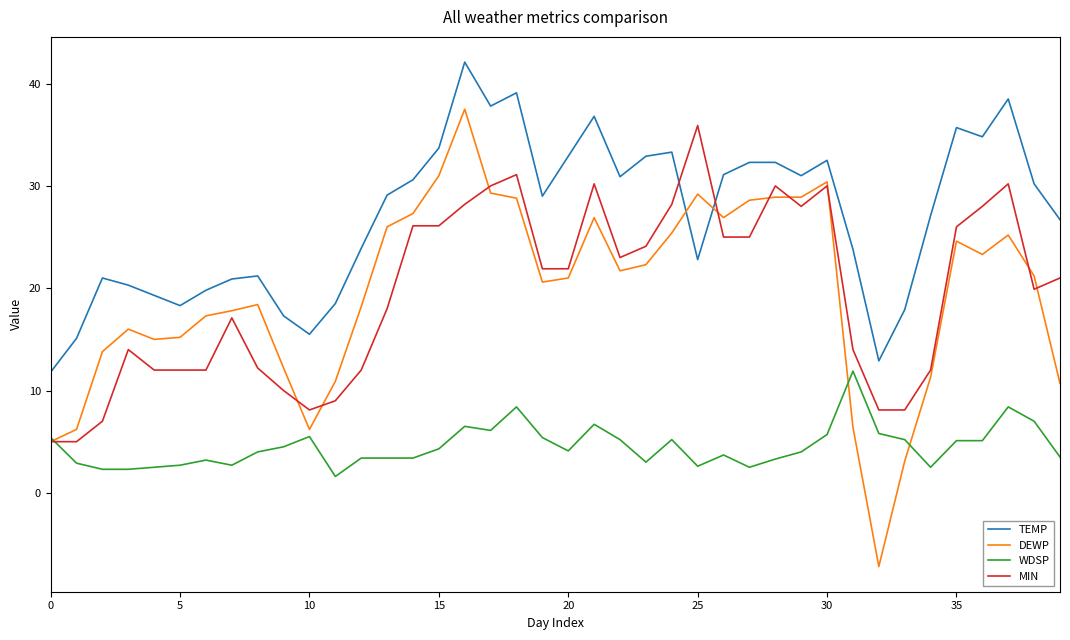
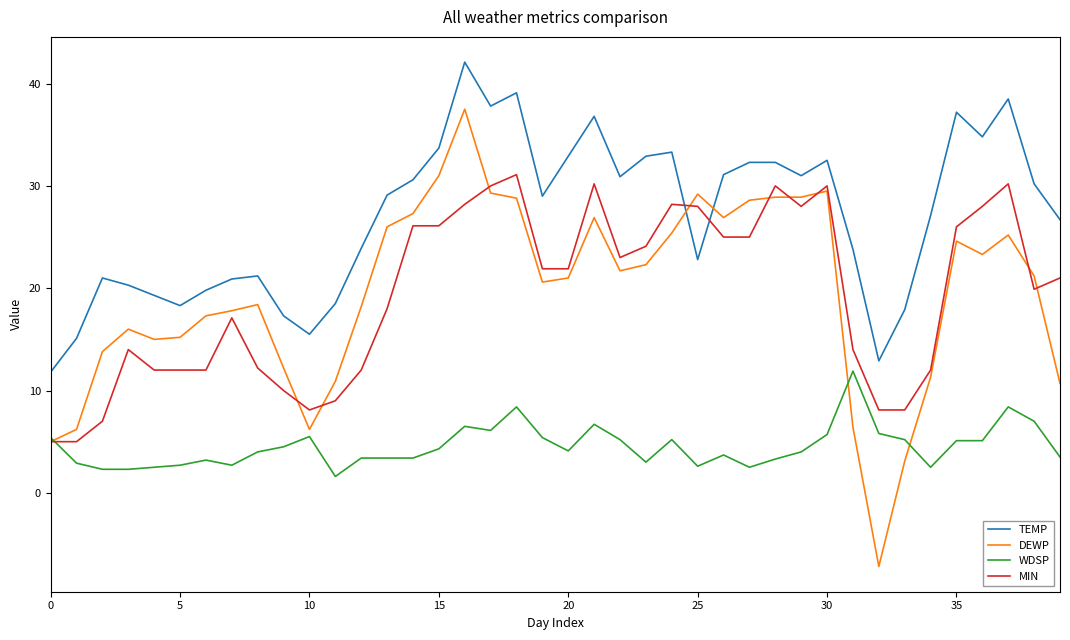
MIN, 25: 35.9 -> 28.0
DEWP, 30: 30.4 -> 29.5
TEMP, 35: 35.7 -> 37.2
